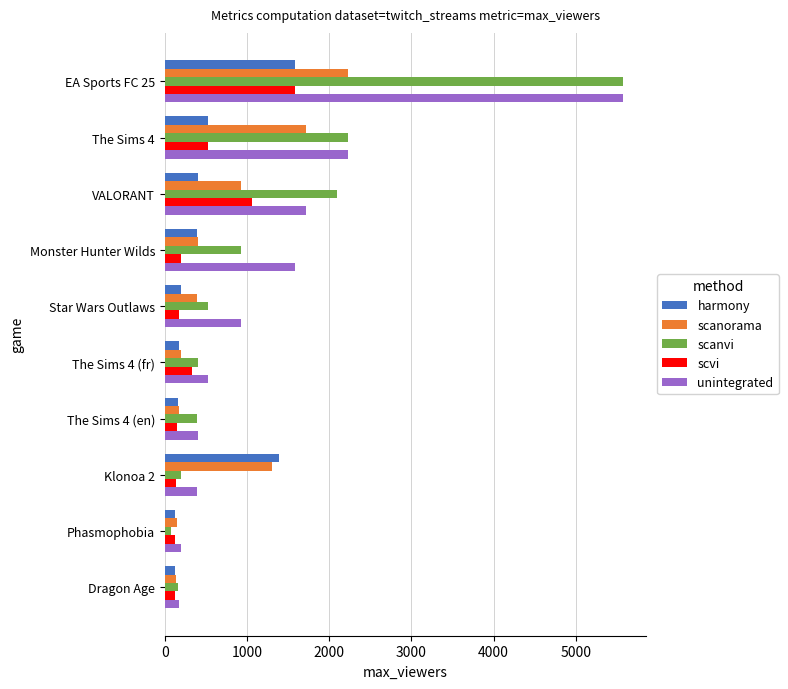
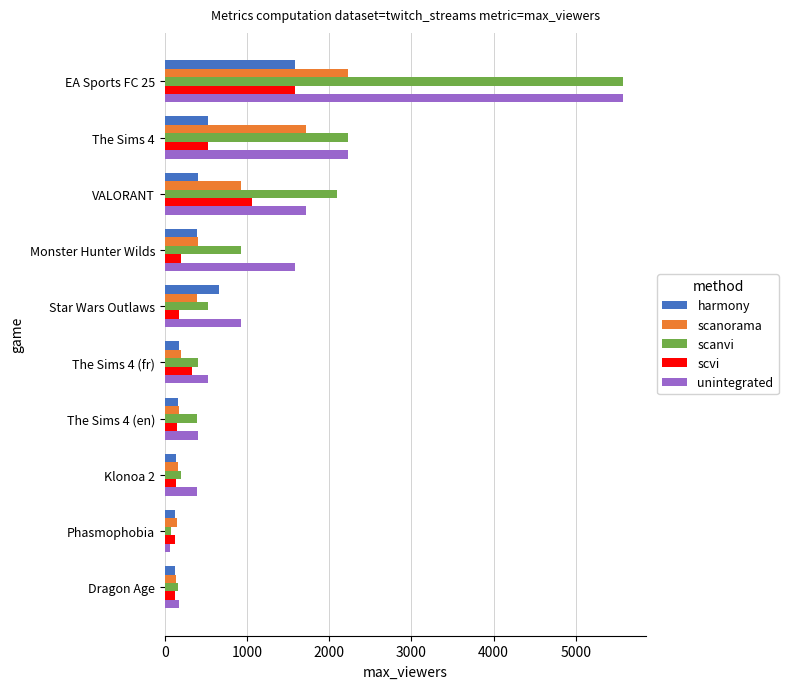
harmony, Star Wars Outlaws: 200 -> 700
harmony, Klonoa 2: 1400 -> 100
scanorama, Klonoa 2: 1300 -> 200
unintegrated, Phasmophobia: 200 -> 100
